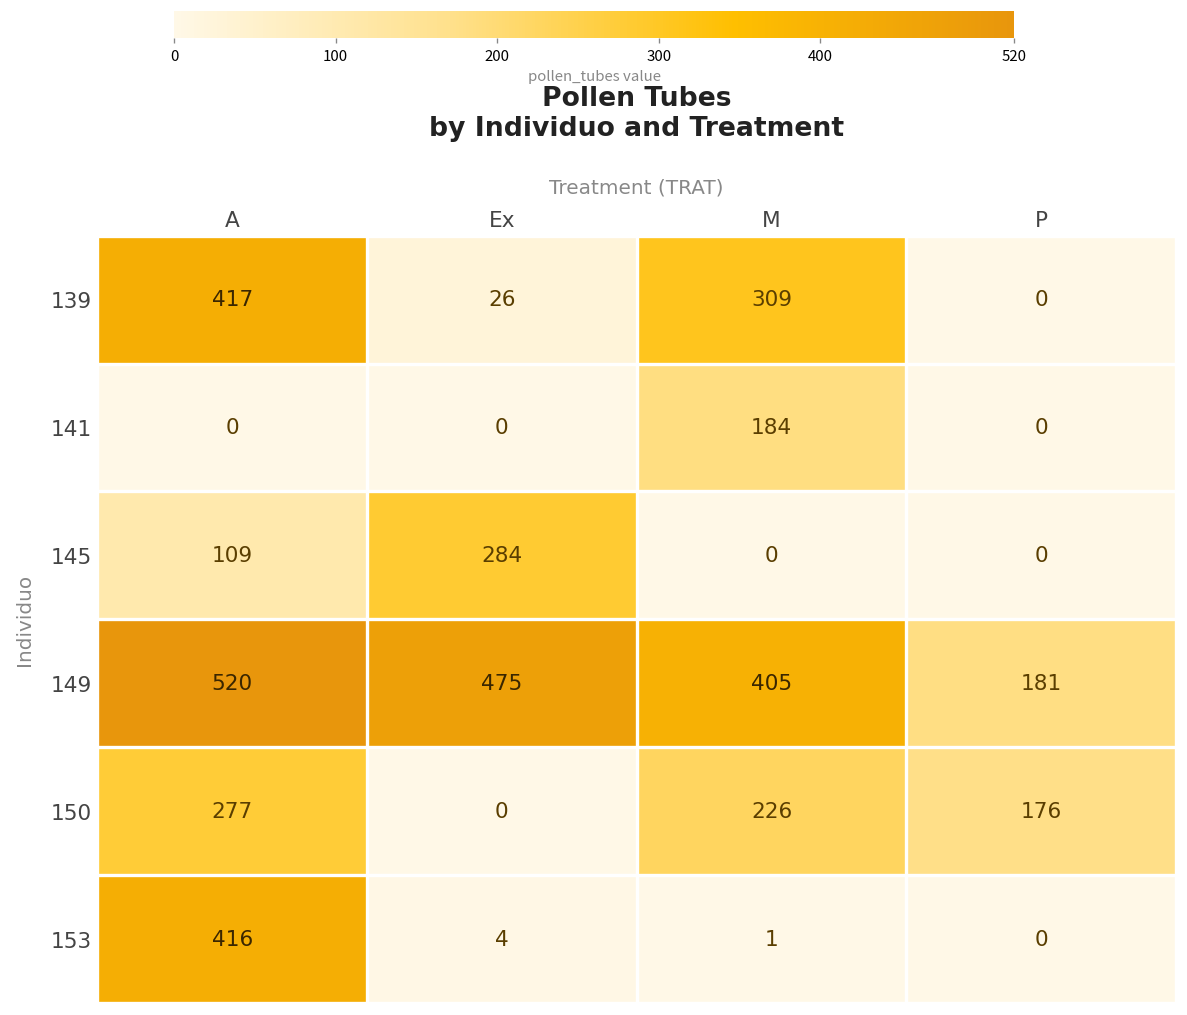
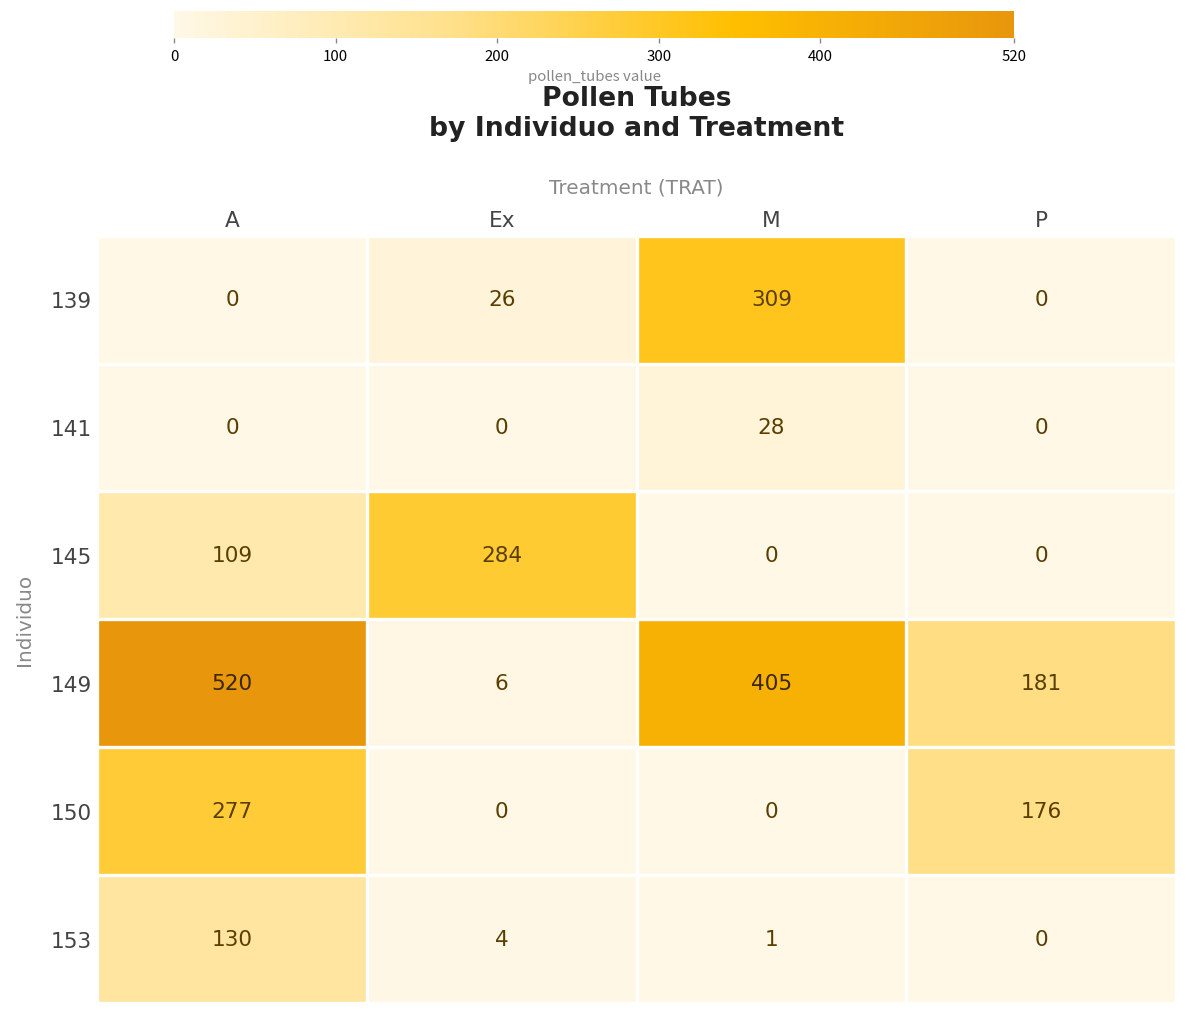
139, A: 417 -> 0
141, M: 184 -> 28
149, Ex: 475 -> 6
150, M: 226 -> 0
153, A: 416 -> 130
